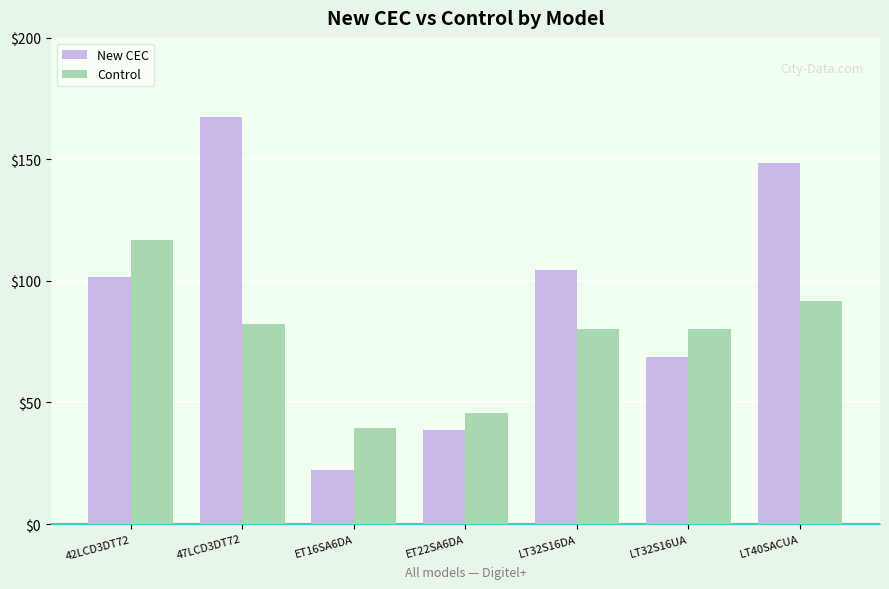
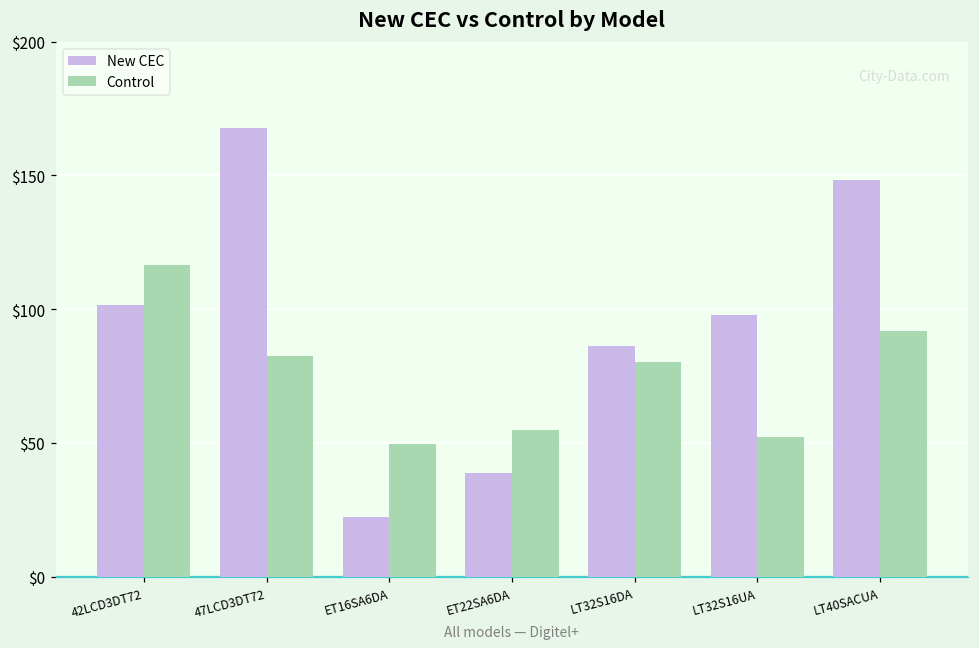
Control, ET16SA6DA: $39 -> $50
Control, ET22SA6DA: $46 -> $55
New CEC, LT32S16DA: $105 -> $86
New CEC, LT32S16UA: $69 -> $98
Control, LT32S16UA: $80 -> $52
